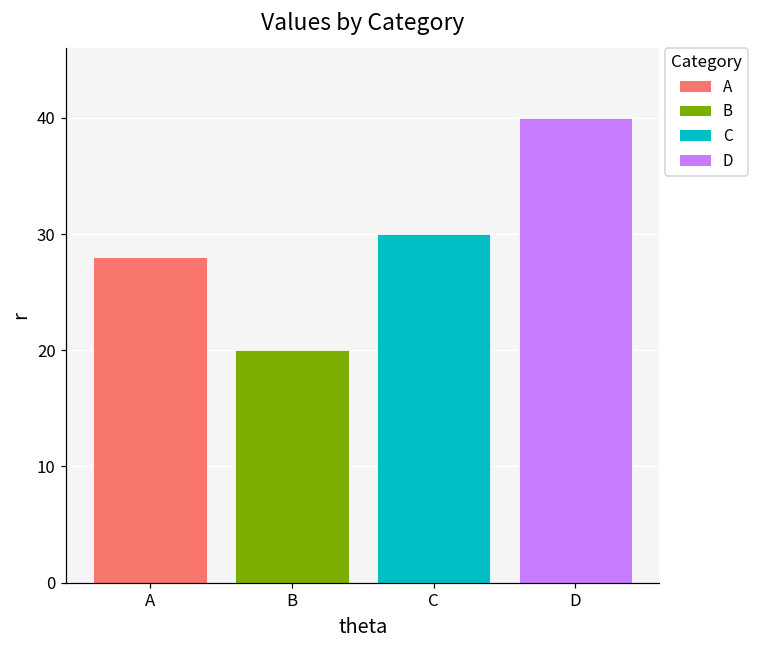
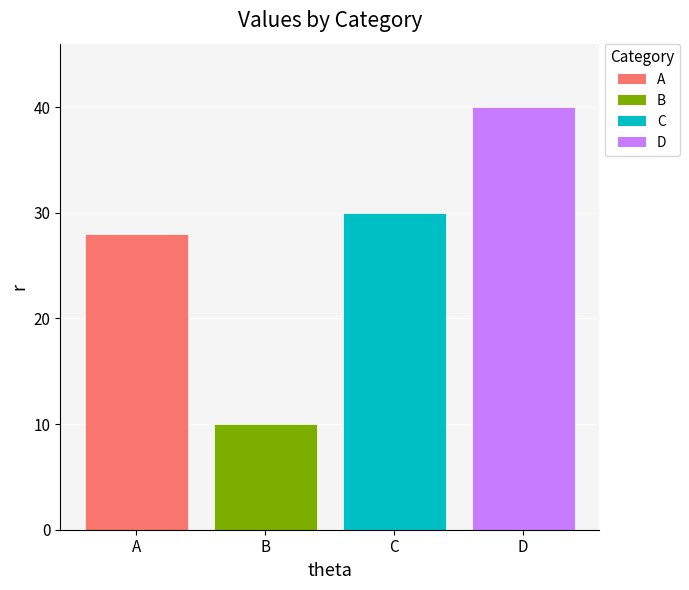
B: 20 -> 10
